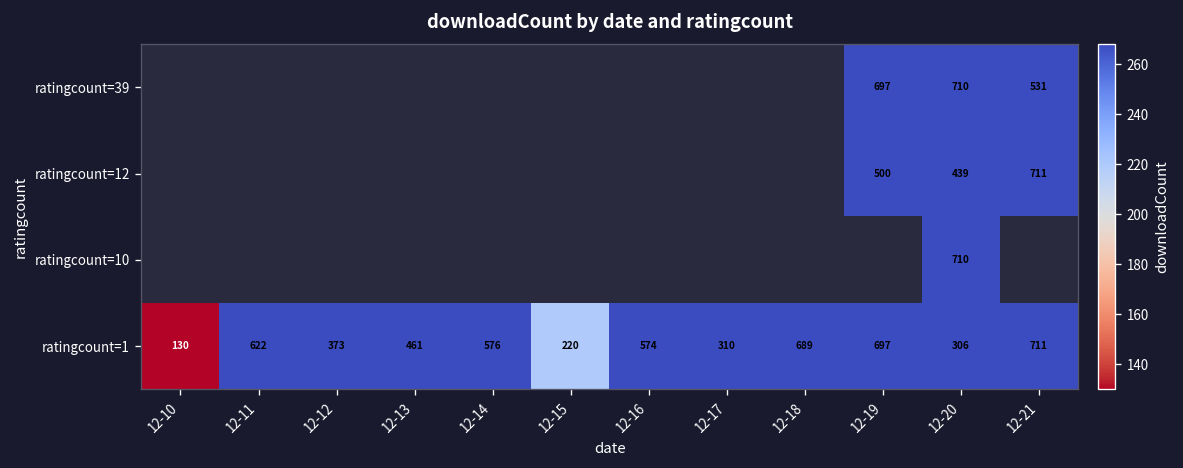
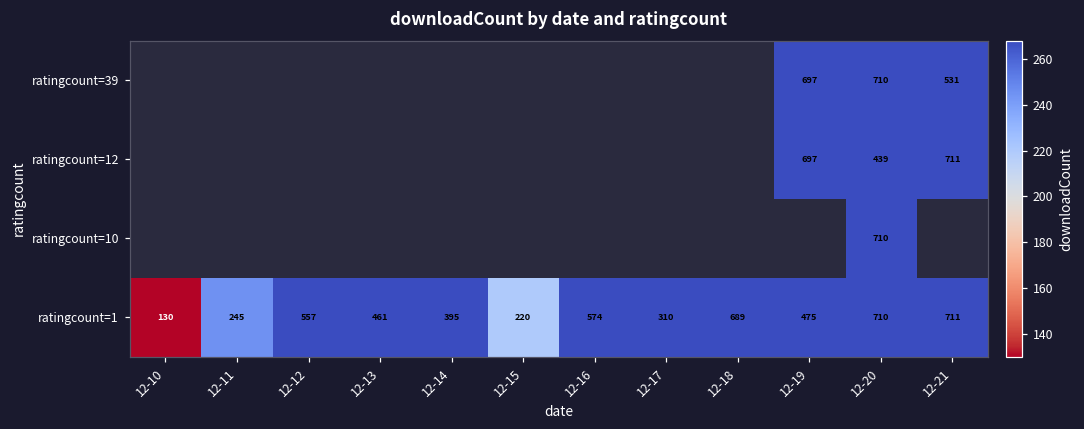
ratingcount=12, 12-19: 500 -> 697
ratingcount=1, 12-11: 622 -> 245
ratingcount=1, 12-12: 373 -> 557
ratingcount=1, 12-14: 576 -> 395
ratingcount=1, 12-19: 697 -> 475
ratingcount=1, 12-20: 306 -> 710
